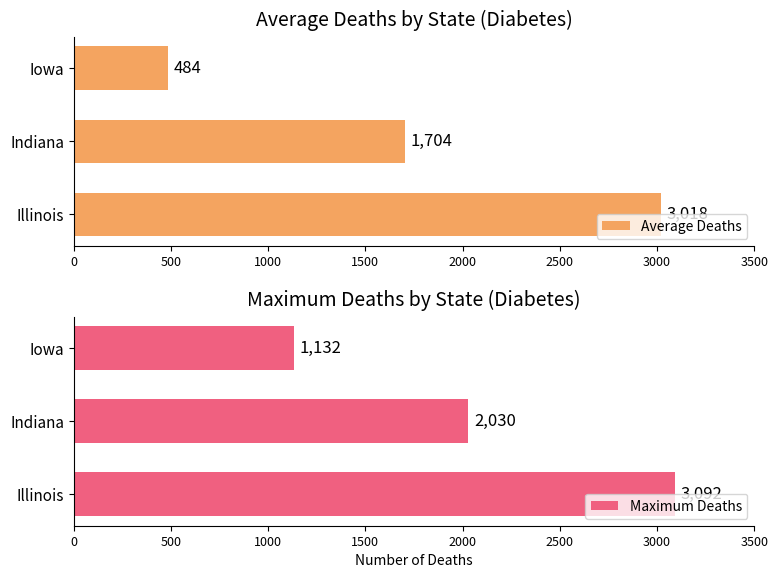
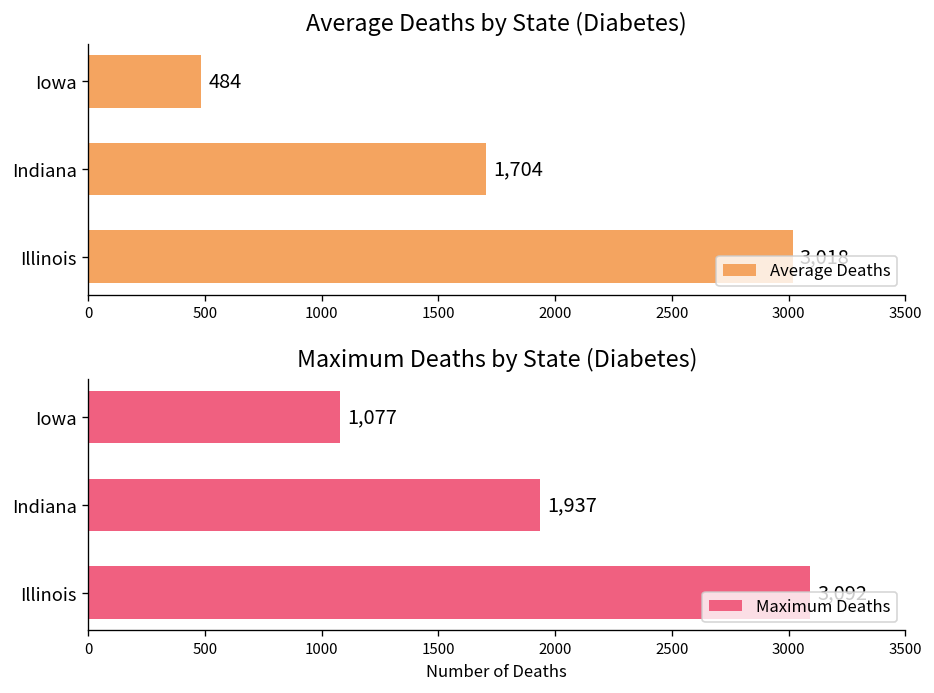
Maximum Deaths by State (Diabetes), Iowa: 1,132 -> 1,077
Maximum Deaths by State (Diabetes), Indiana: 2,030 -> 1,937
